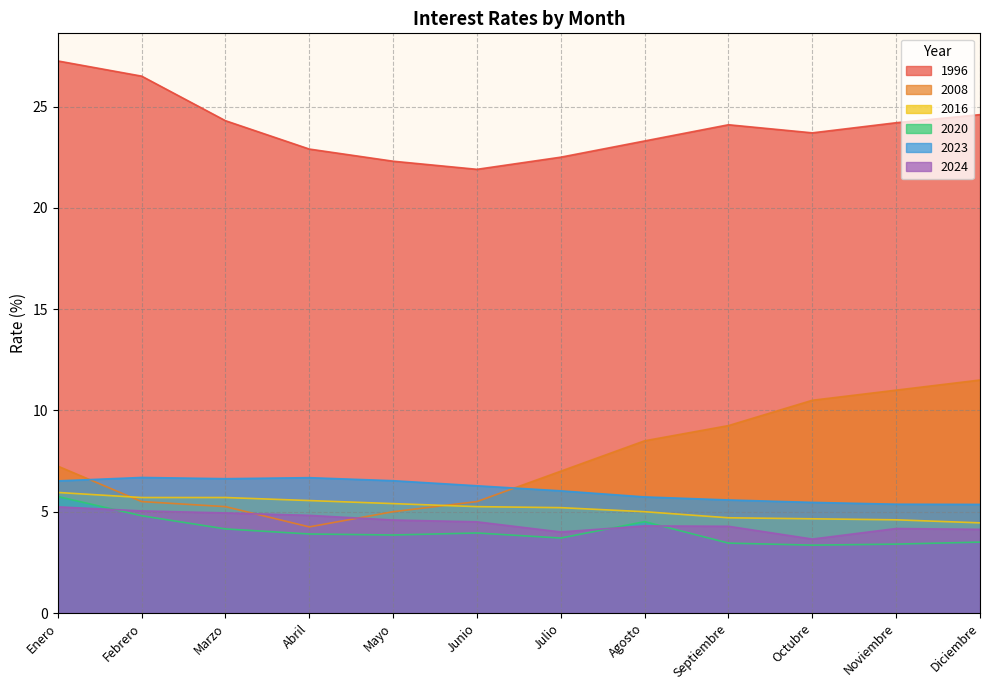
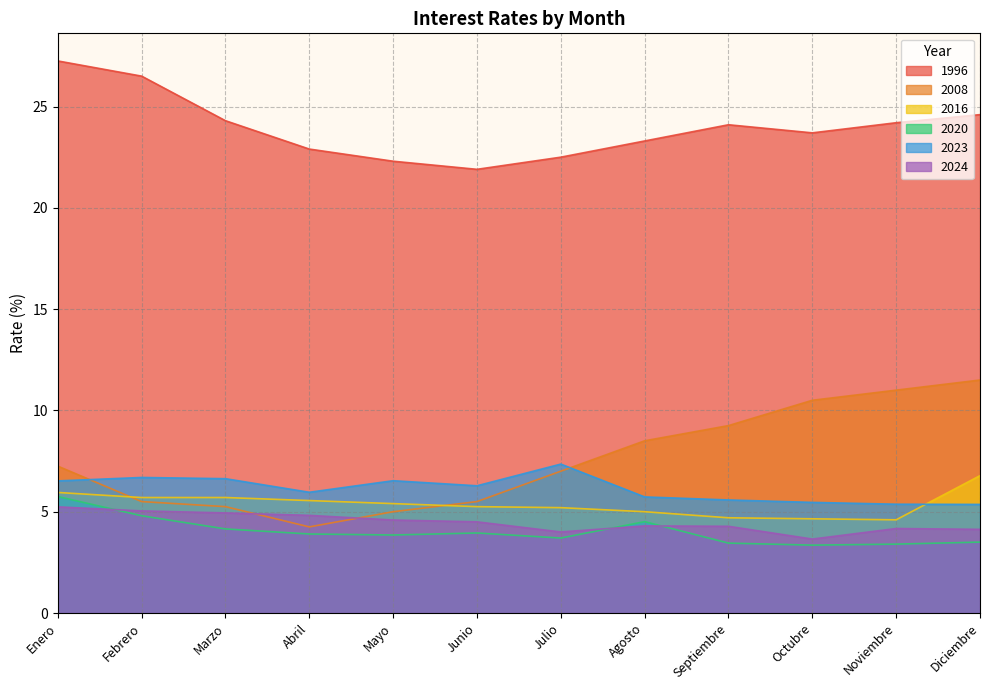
2023, Abril: 6.7 -> 6.0
2023, Julio: 6.0 -> 7.4
2016, Diciembre: 4.5 -> 6.8
